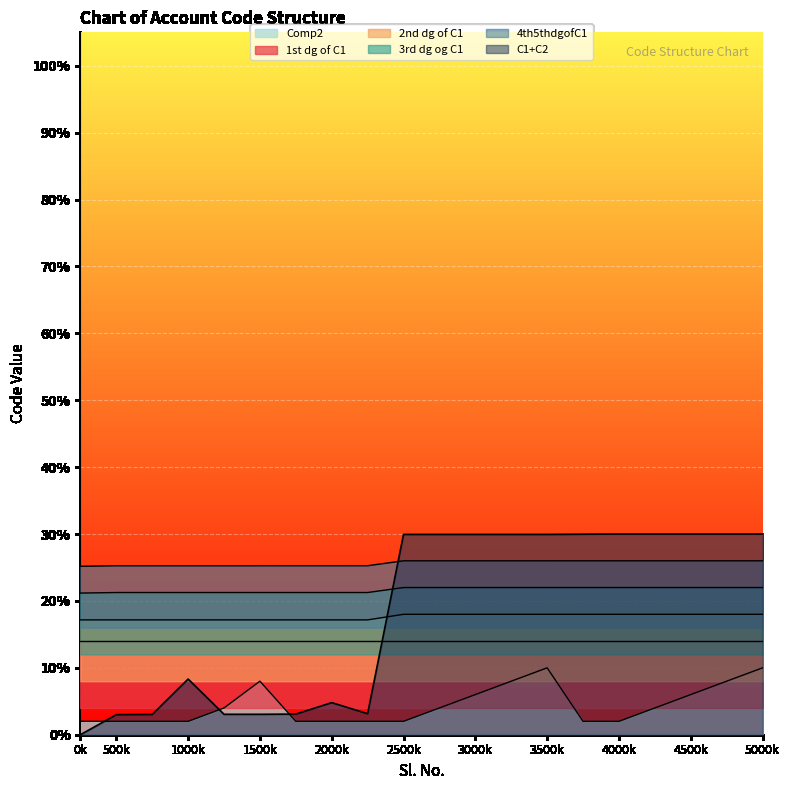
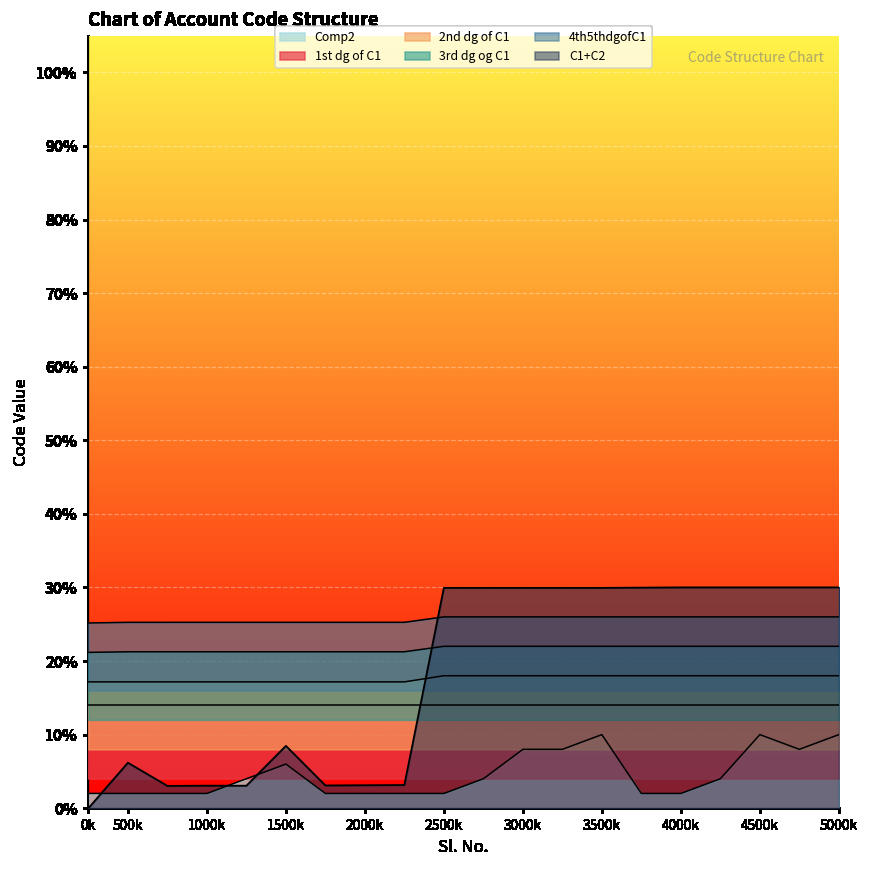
C1+C2, 500k: 3% -> 6%
C1+C2, 1000k: 8% -> 3%
Comp2, 1500k: 8% -> 6%
C1+C2, 1500k: 3% -> 8%
C1+C2, 2000k: 5% -> 3%
Comp2, 3000k: 6% -> 8%
Comp2, 4500k: 6% -> 10%
